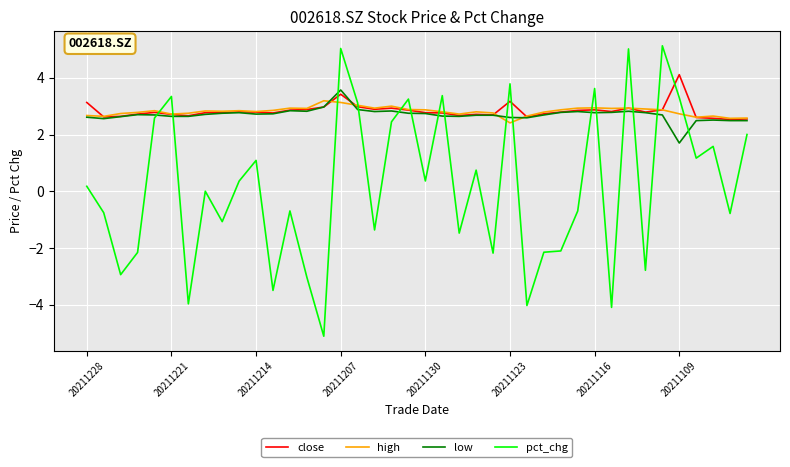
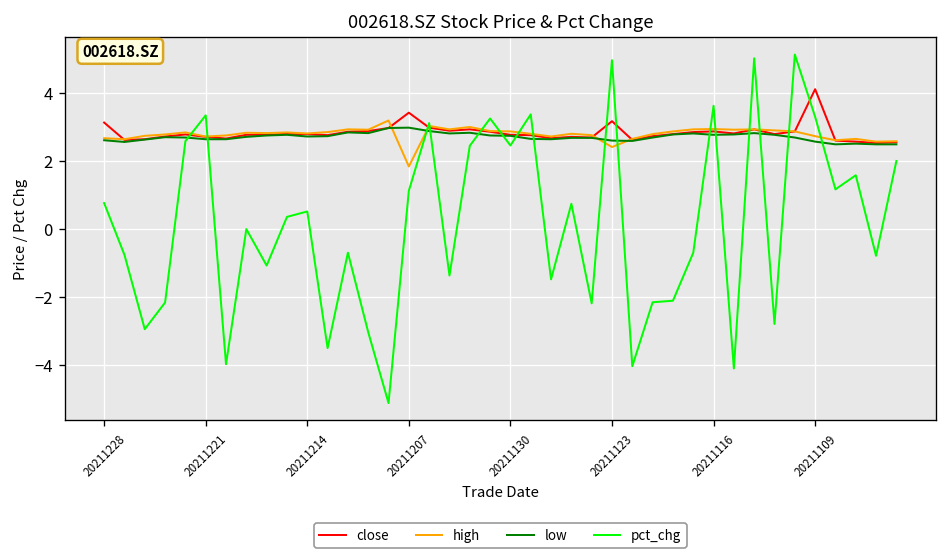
pct_chg, 20211228: 0.2 -> 0.8
pct_chg, 20211214: 1.1 -> 0.5
high, 20211207: 3.1 -> 1.8
low, 20211207: 3.6 -> 3.0
pct_chg, 20211207: 5.0 -> 1.1
pct_chg, 20211130: 0.4 -> 2.5
pct_chg, 20211123: 3.8 -> 5.0
low, 20211109: 1.7 -> 2.6
